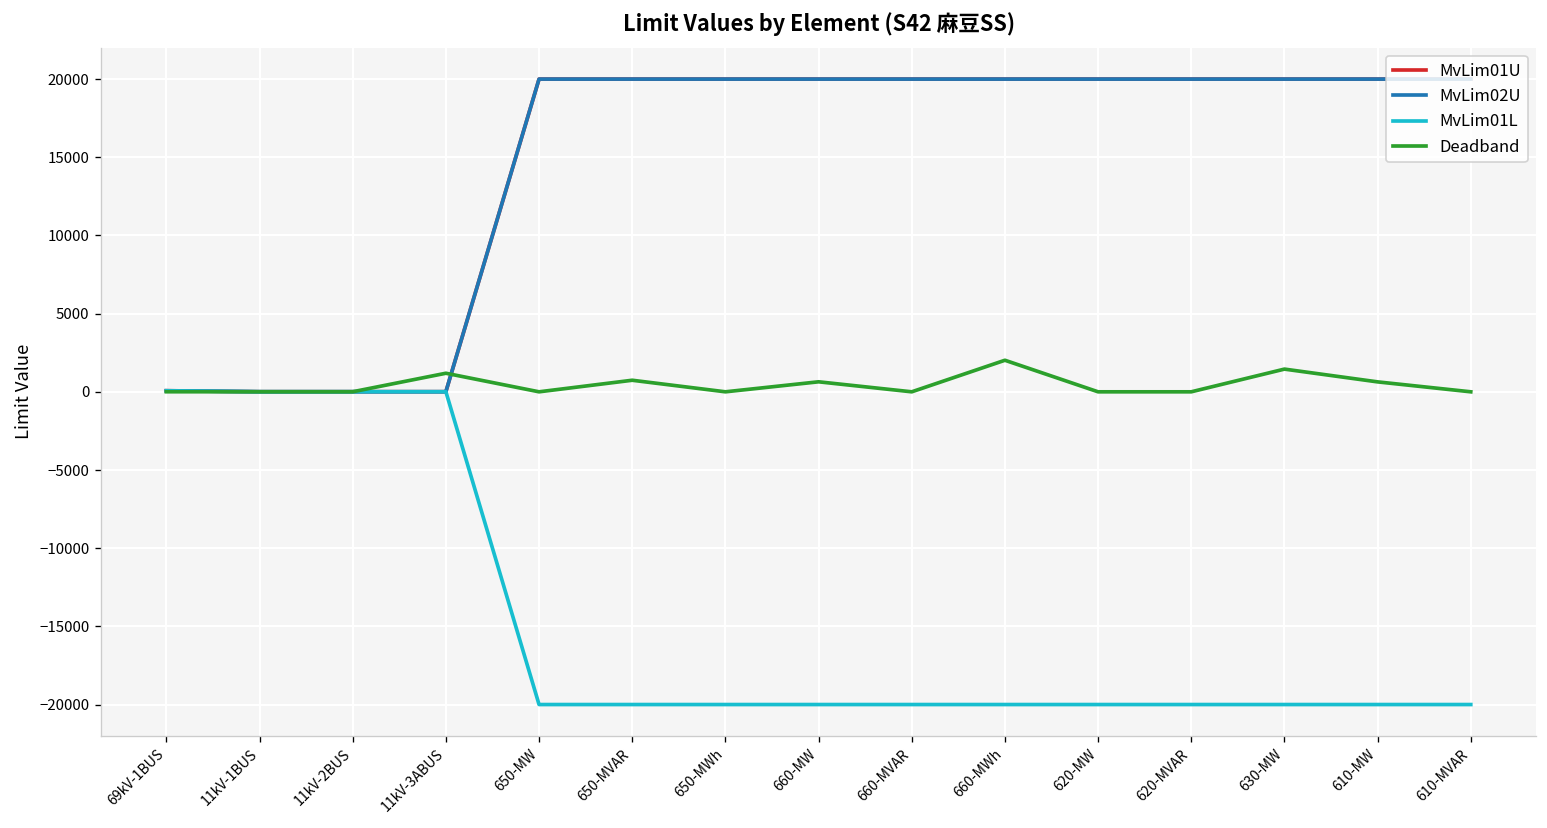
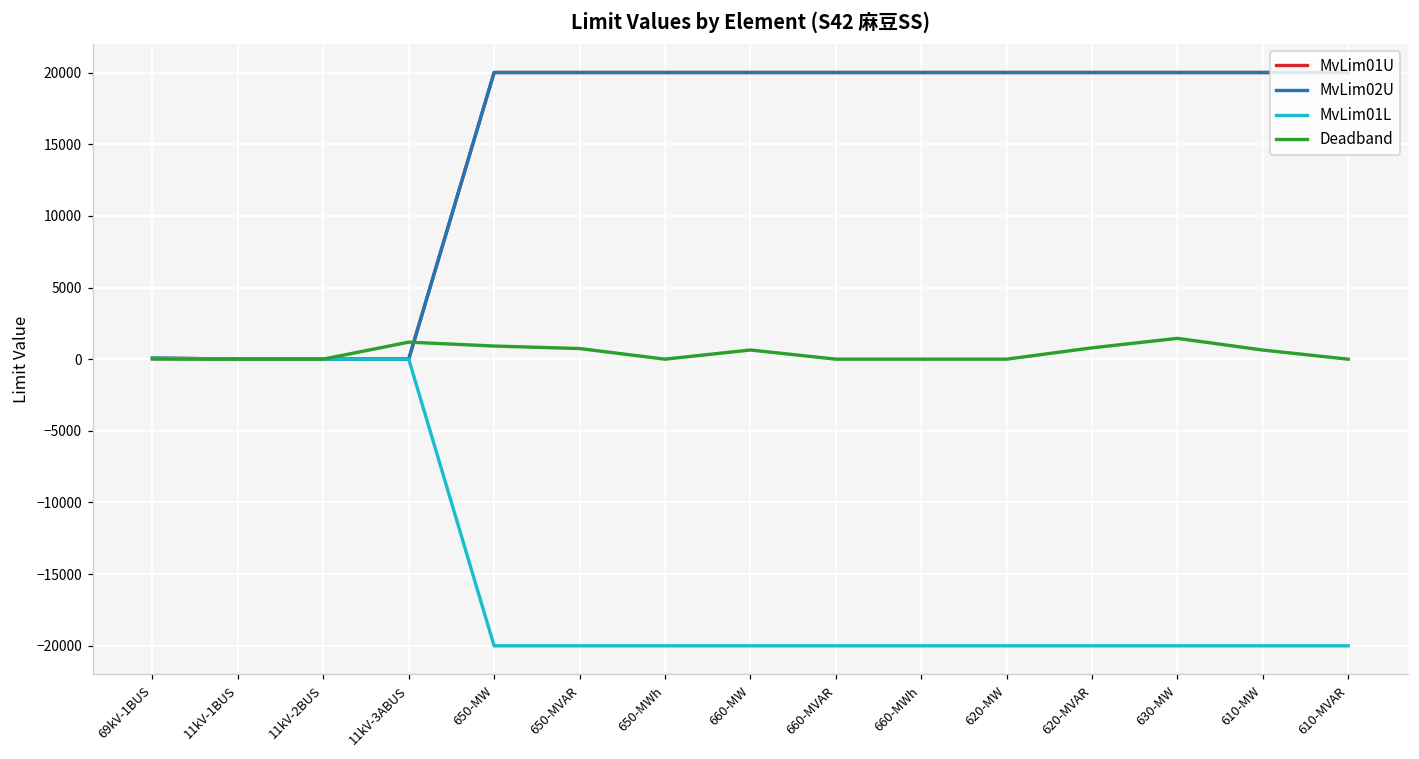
Deadband, 650-MW: 0 -> 900
Deadband, 660-MWh: 2000 -> 0
Deadband, 620-MVAR: 0 -> 800
